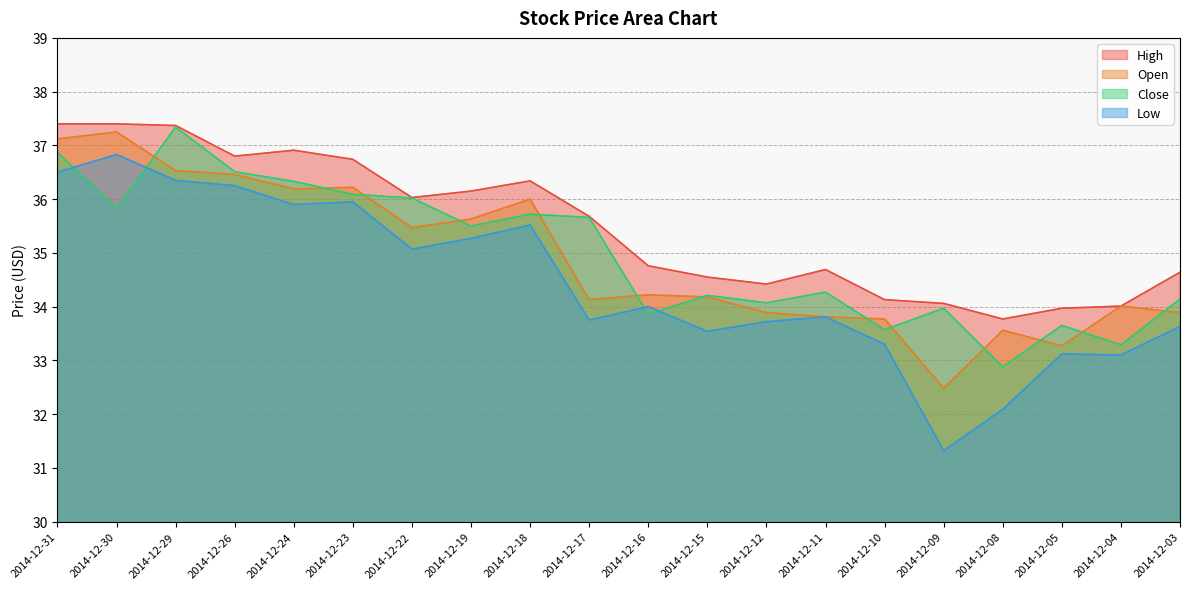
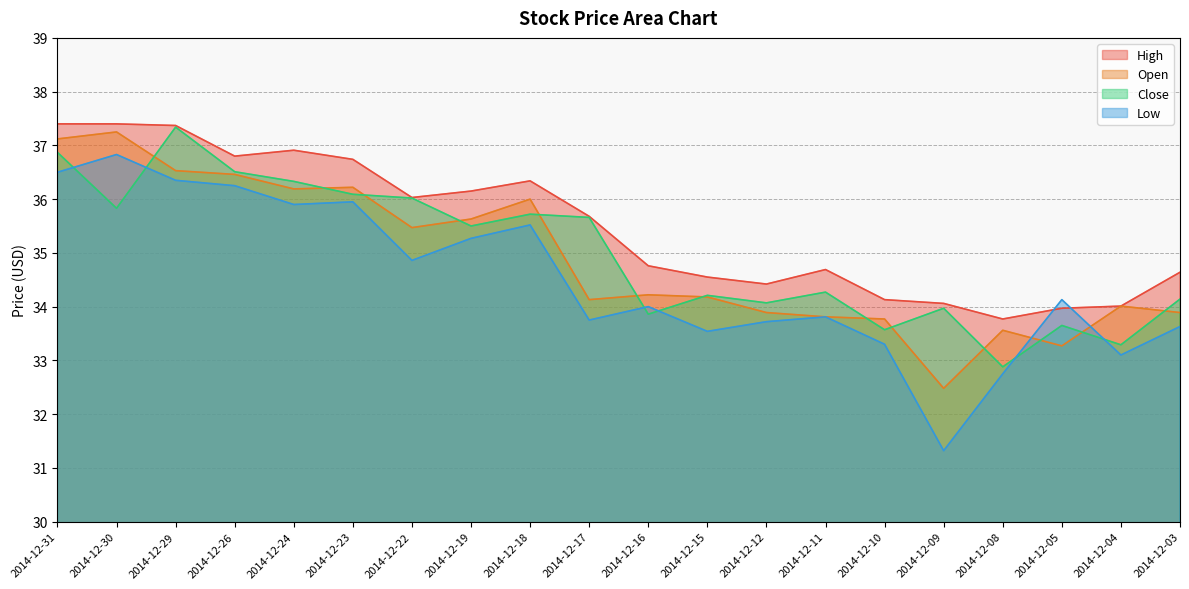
Low, 2014-12-22: 35.1 -> 34.9
Low, 2014-12-08: 32.1 -> 32.8
Low, 2014-12-05: 33.1 -> 34.1
